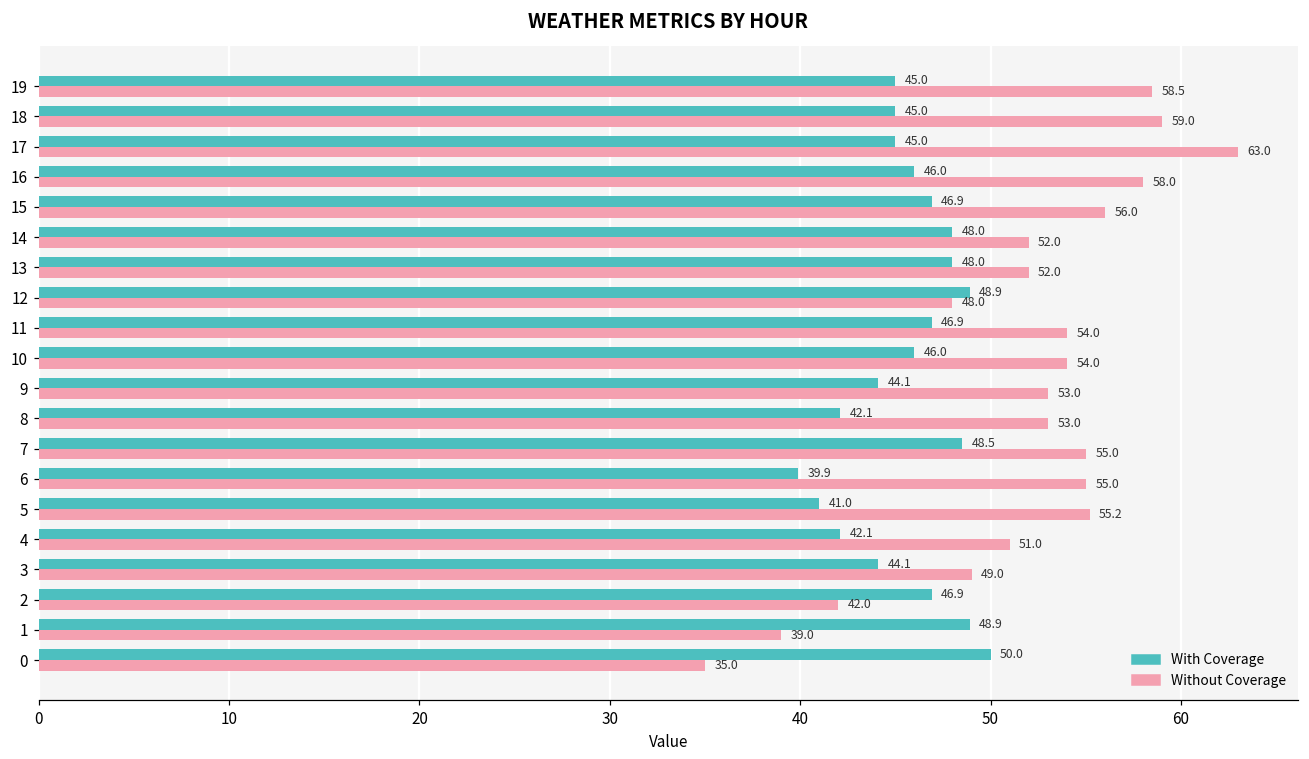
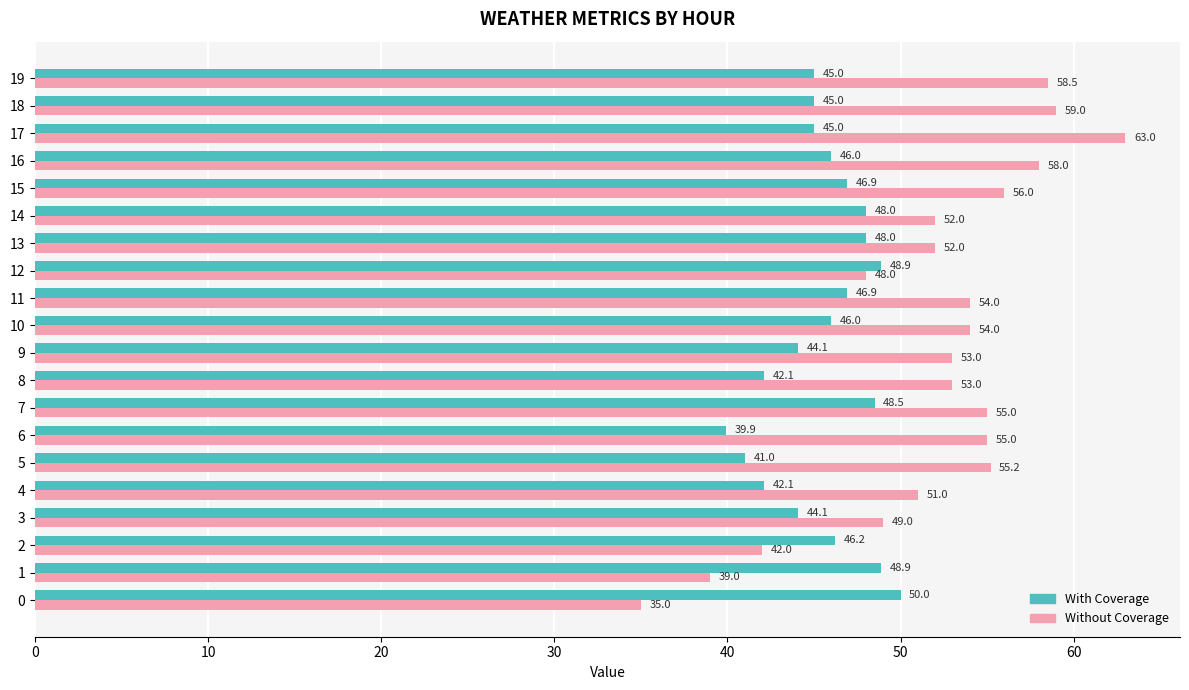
With Coverage, 2: 46.9 -> 46.2
